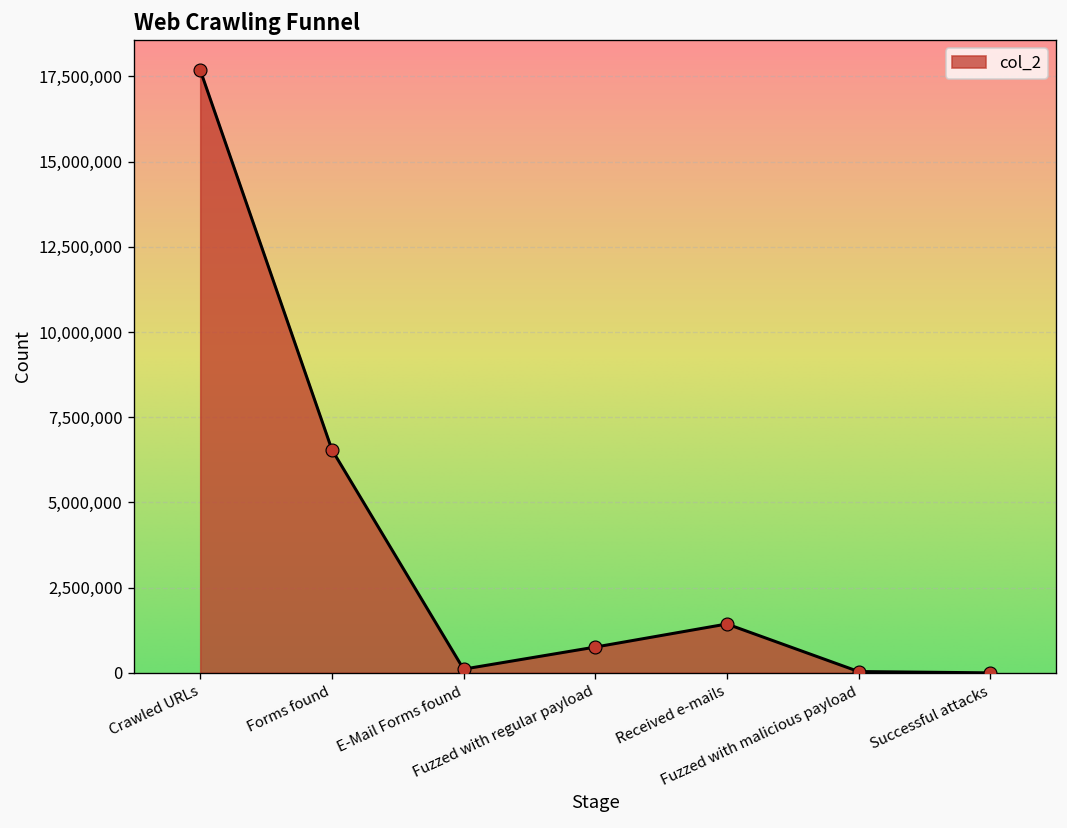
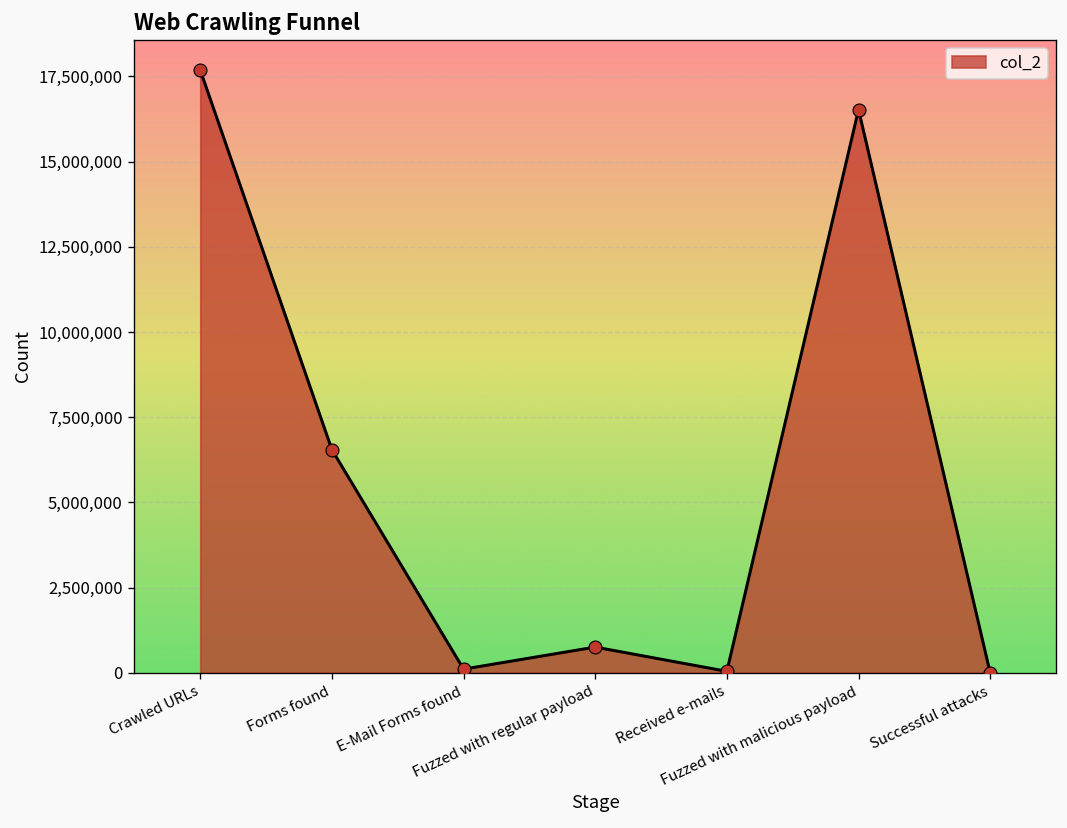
Received e-mails: 1,400,000 -> 0
Fuzzed with malicious payload: 0 -> 16,500,000
